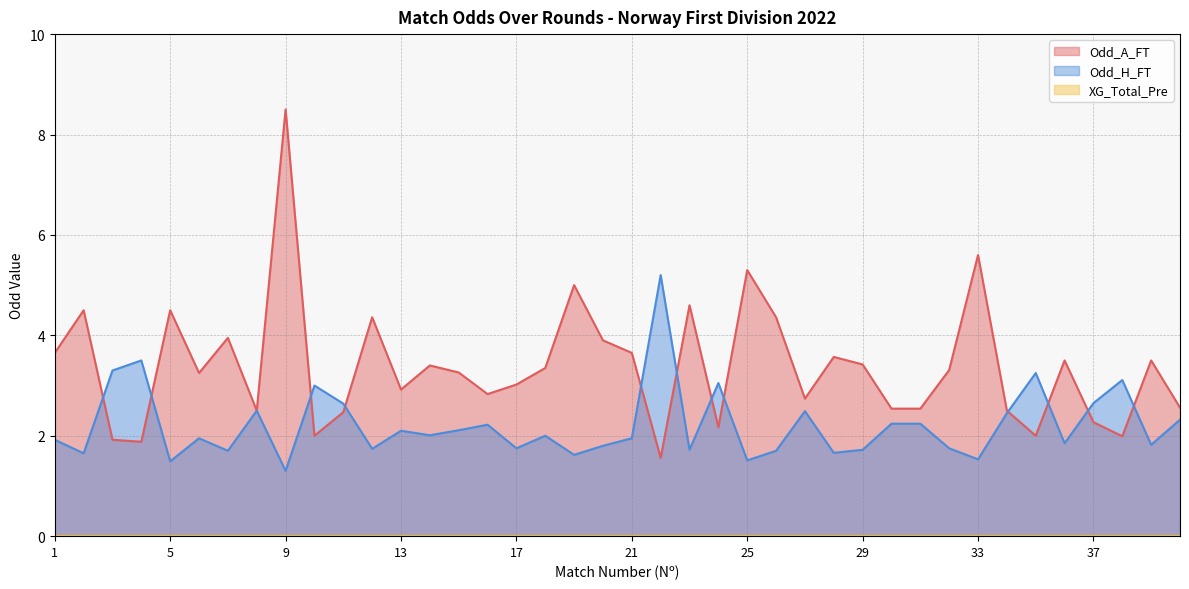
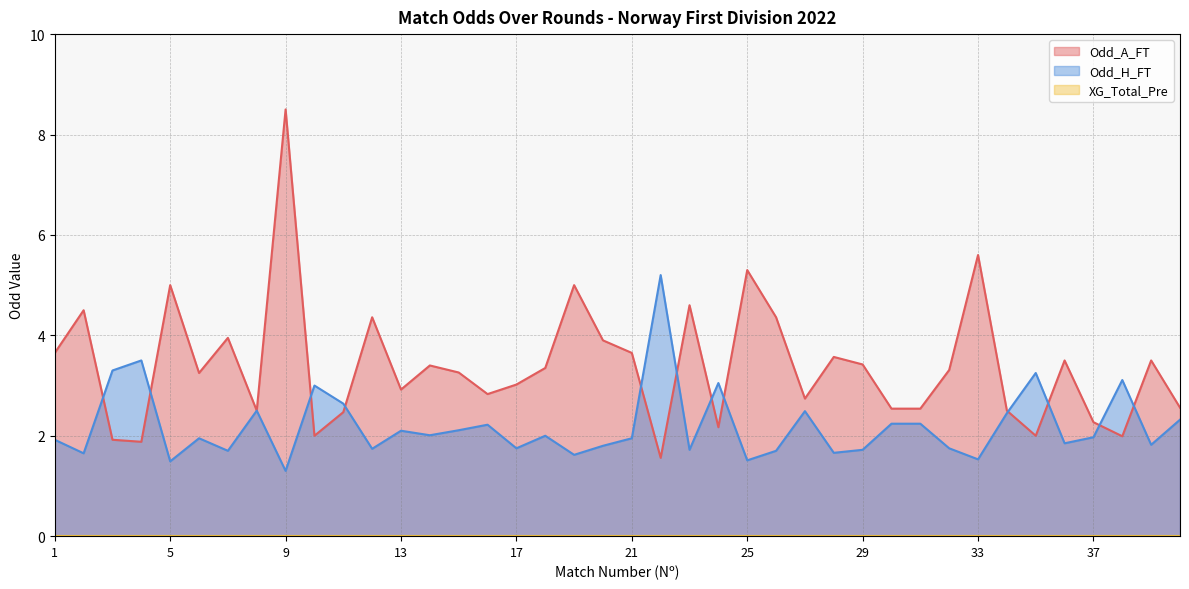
Odd_A_FT, 5: 4.5 -> 5.0
Odd_H_FT, 37: 2.7 -> 2.0
